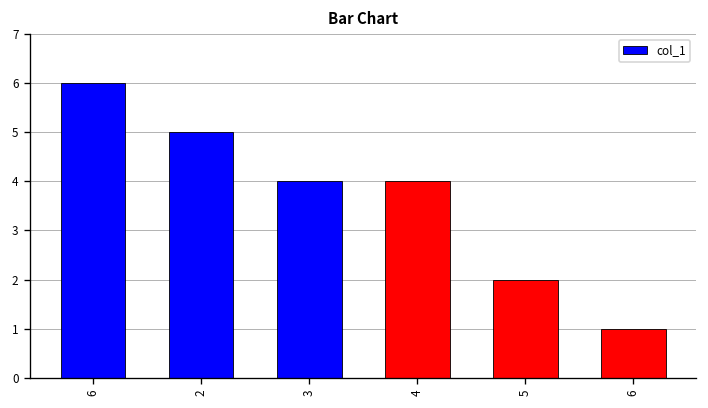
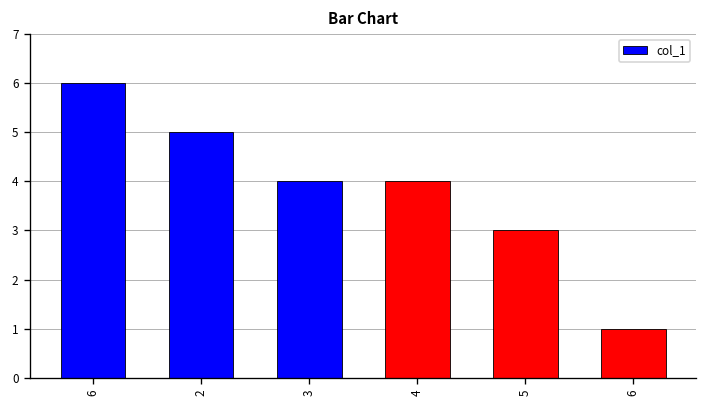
5: 2 -> 3
